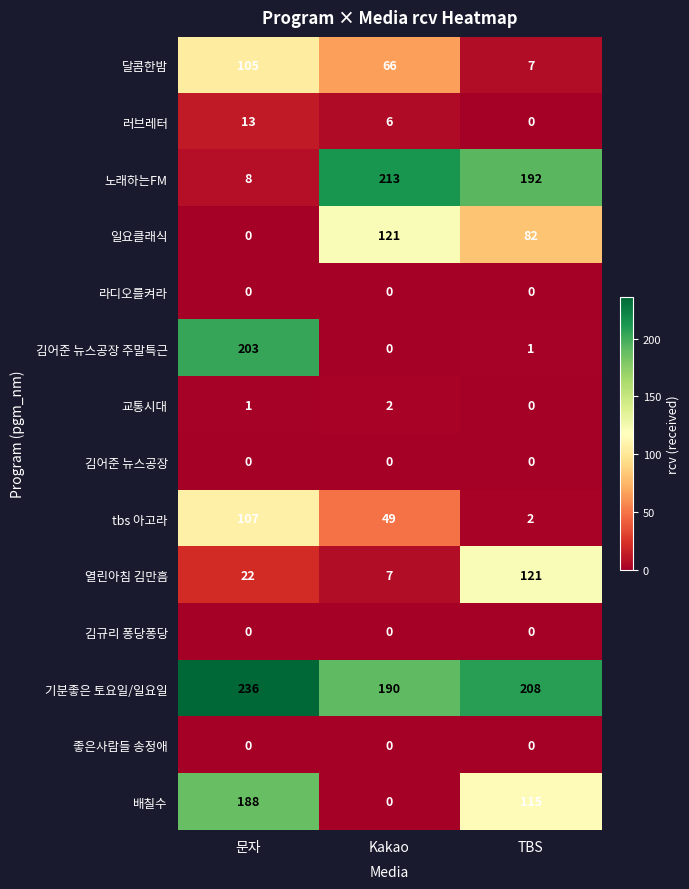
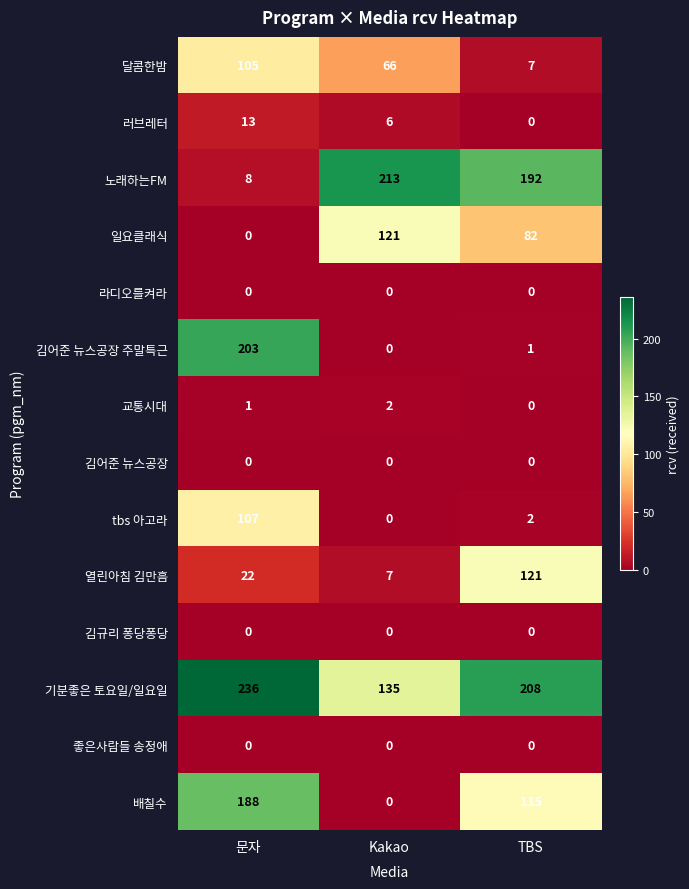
tbs 아고라, Kakao: 49 -> 0
기분좋은 토요일/일요일, Kakao: 190 -> 135
